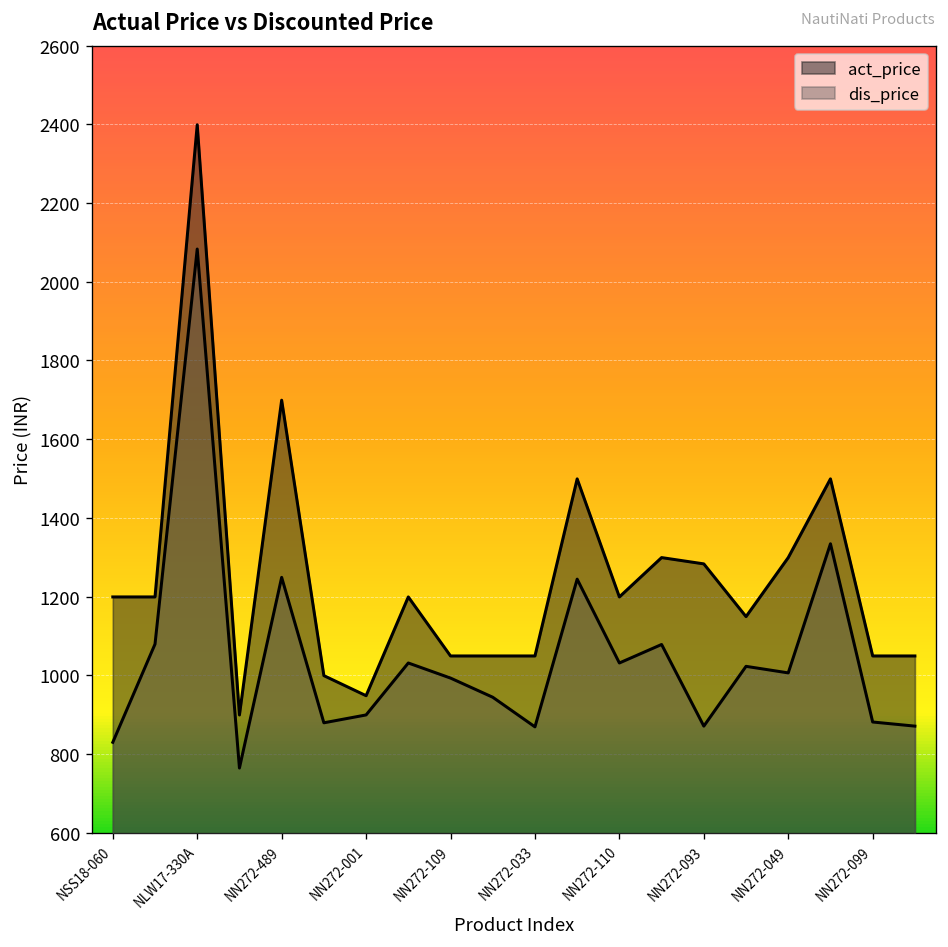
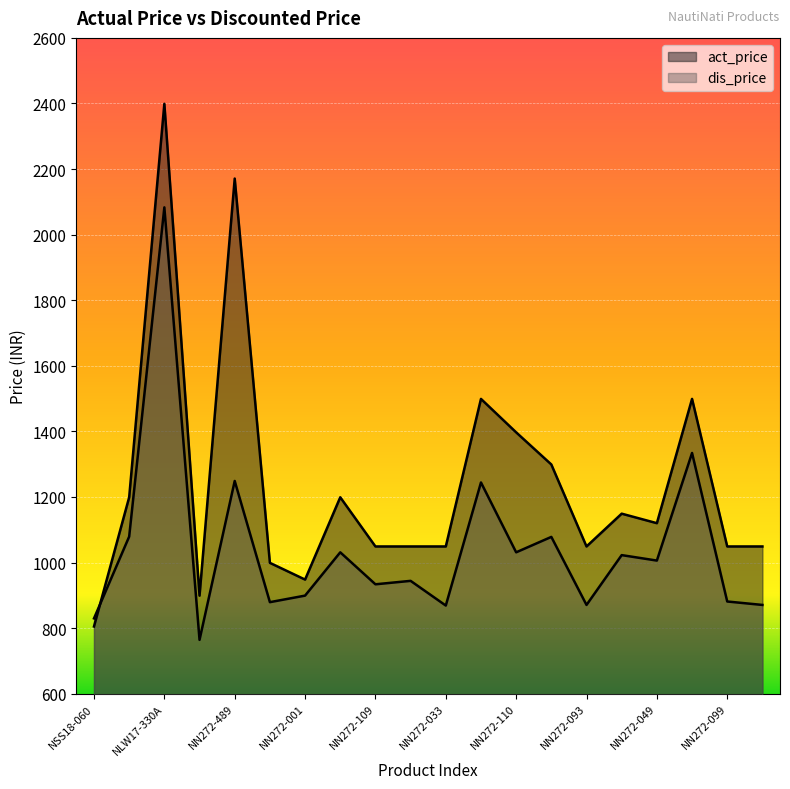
act_price, NSS18-060: 1200 -> 810
act_price, NN272-489: 1700 -> 2170
dis_price, NN272-109: 990 -> 930
act_price, NN272-110: 1200 -> 1400
act_price, NN272-093: 1280 -> 1050
act_price, NN272-049: 1300 -> 1120
